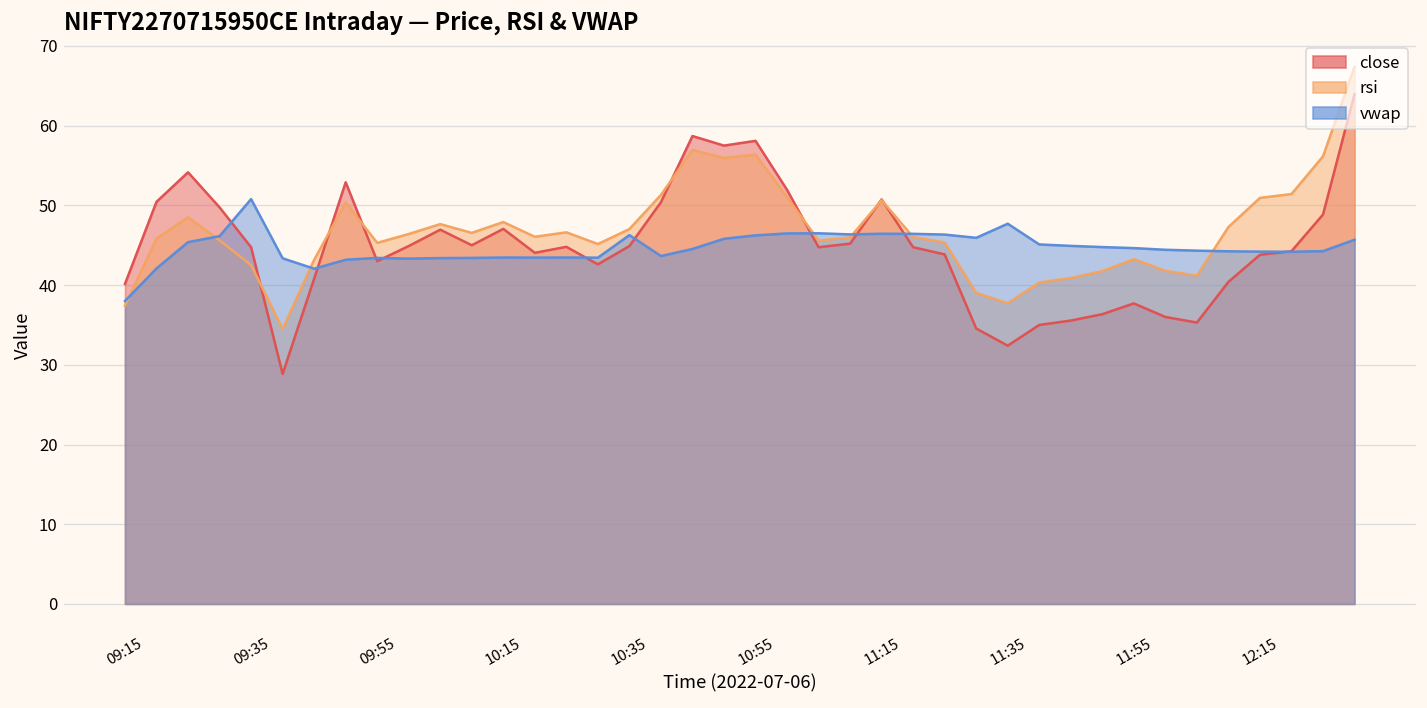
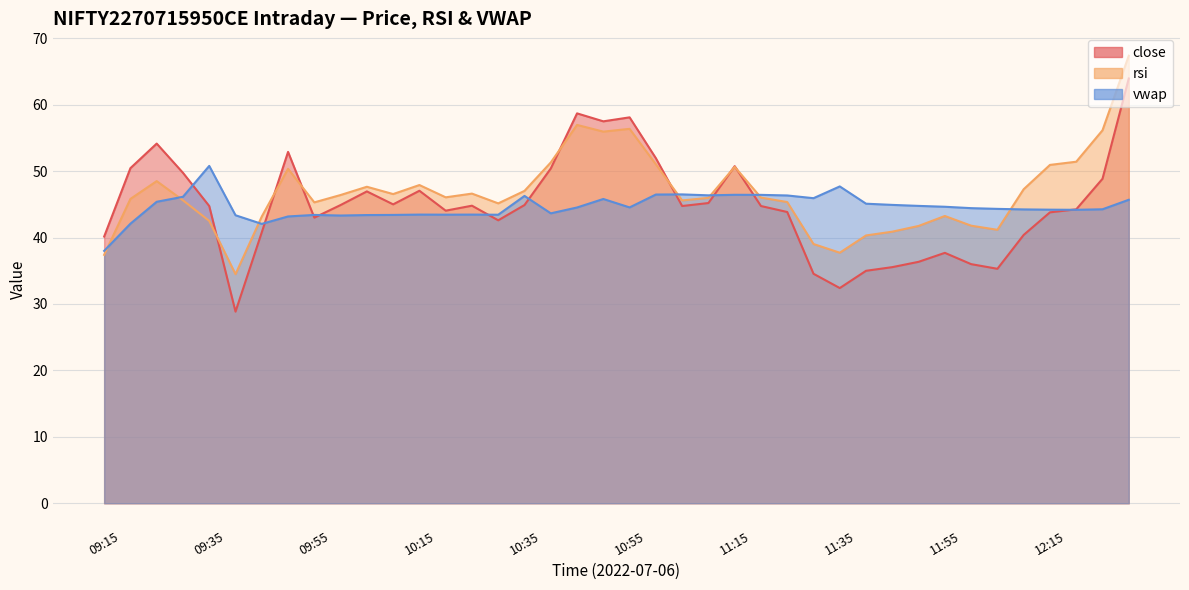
vwap, 10:55: 46 -> 45
